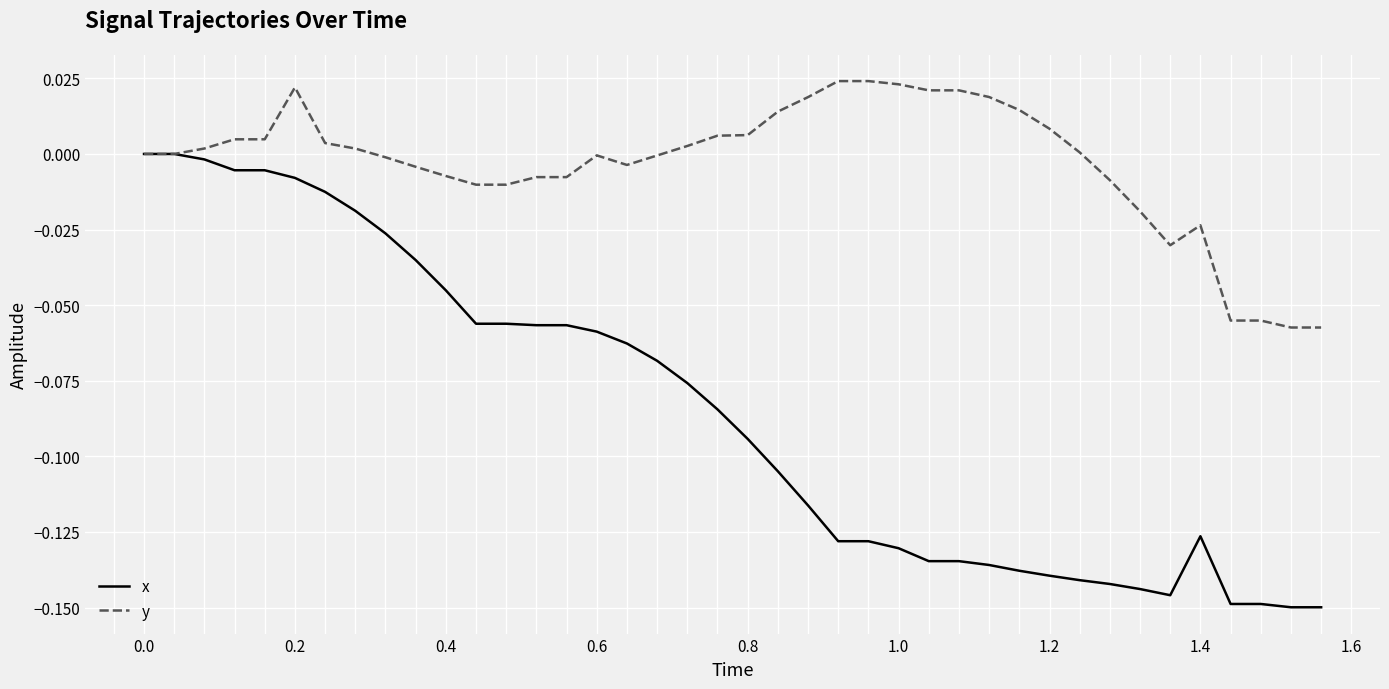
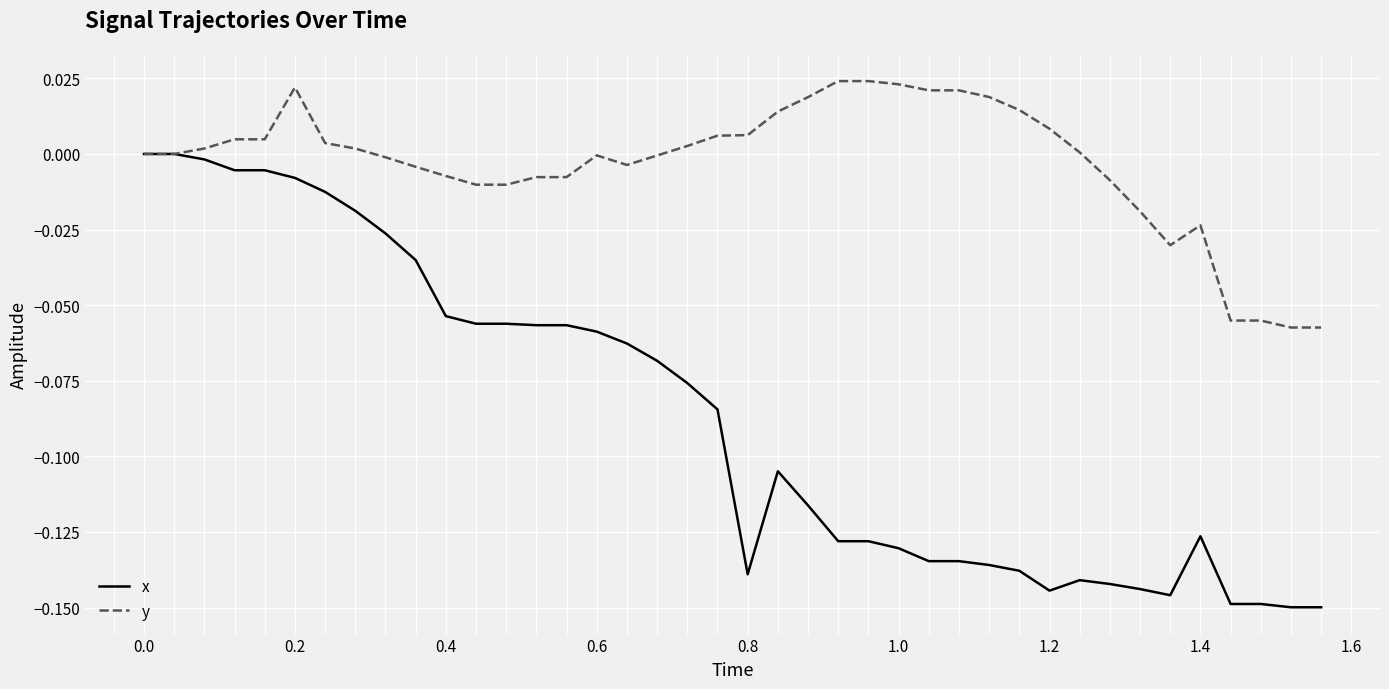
x, 0.4: -0.045 -> -0.054
x, 0.8: -0.094 -> -0.139
x, 1.2: -0.139 -> -0.144
